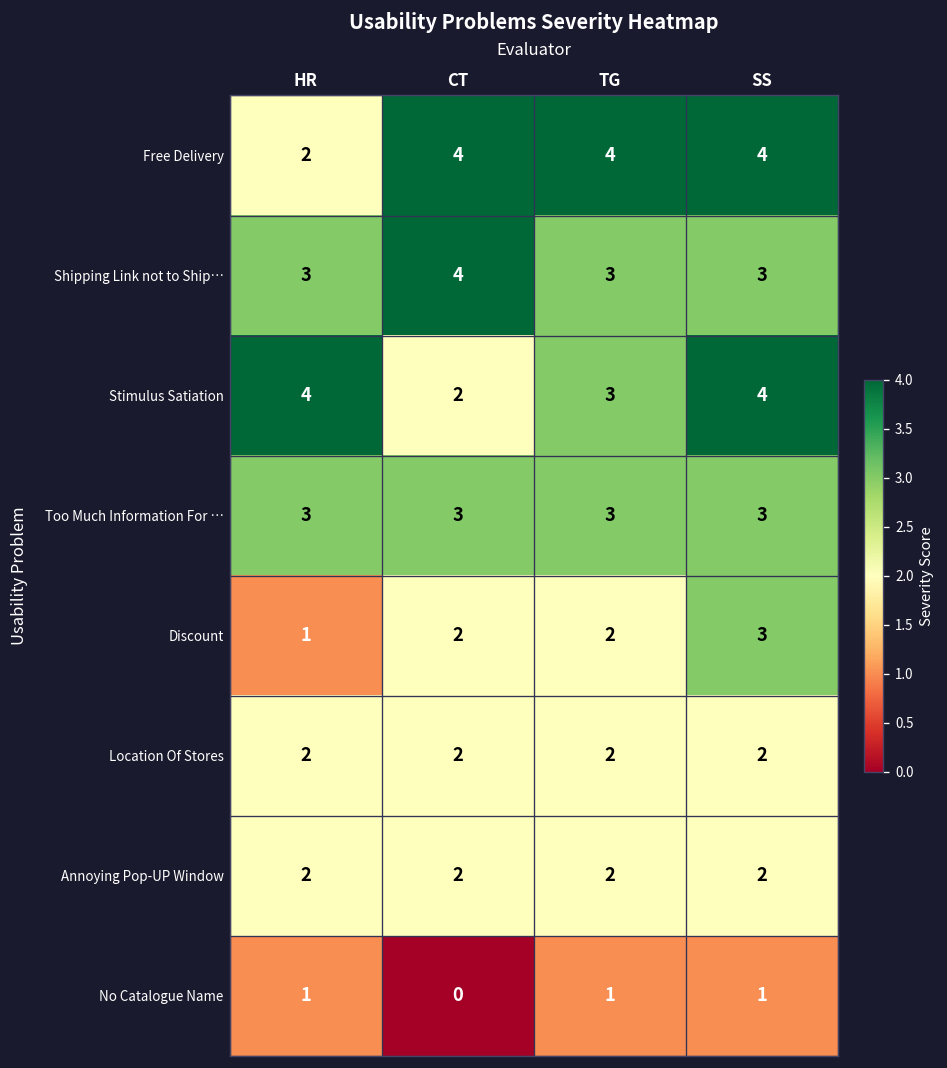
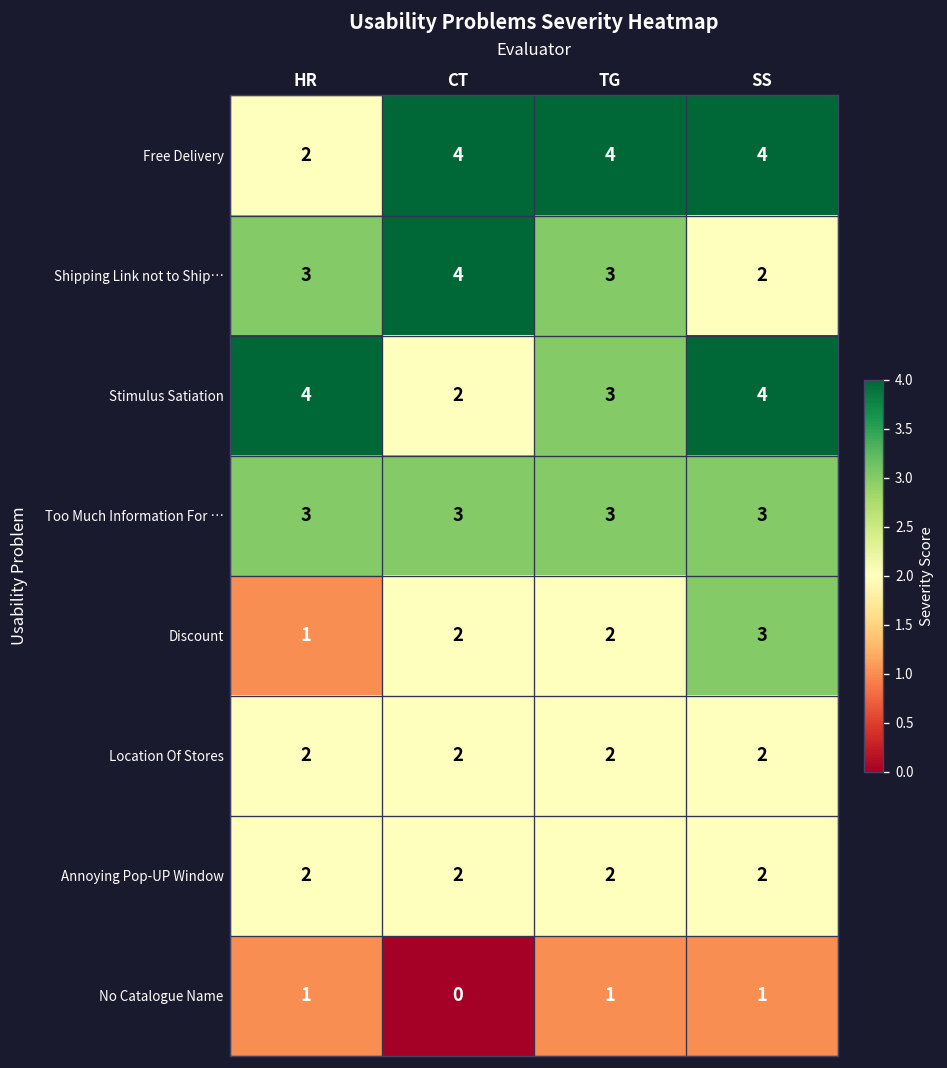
Shipping Link not to Ship…, SS: 3 -> 2
